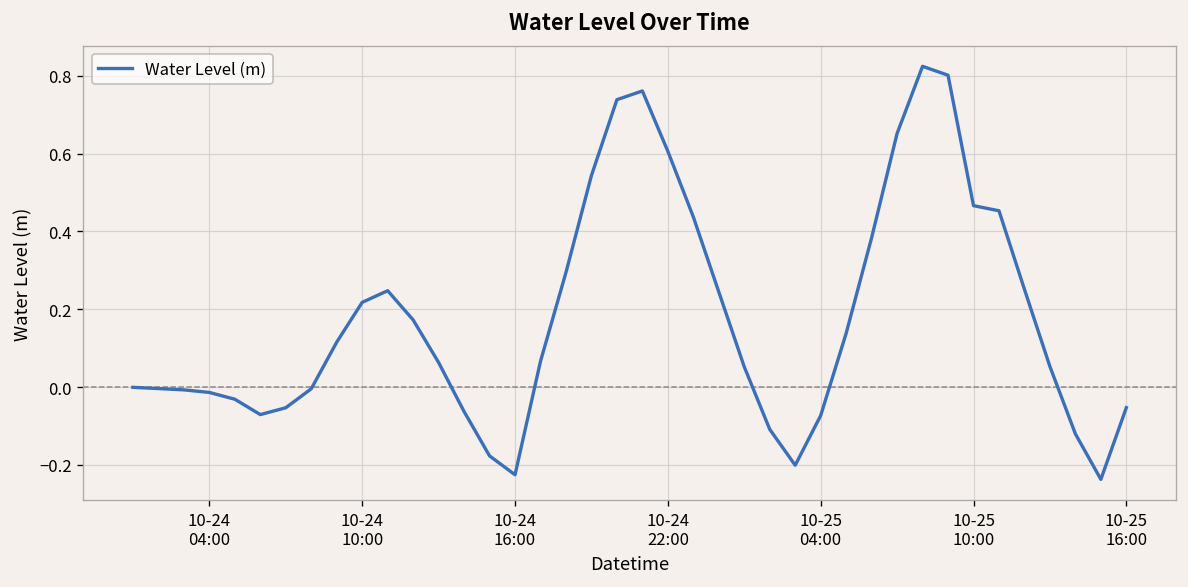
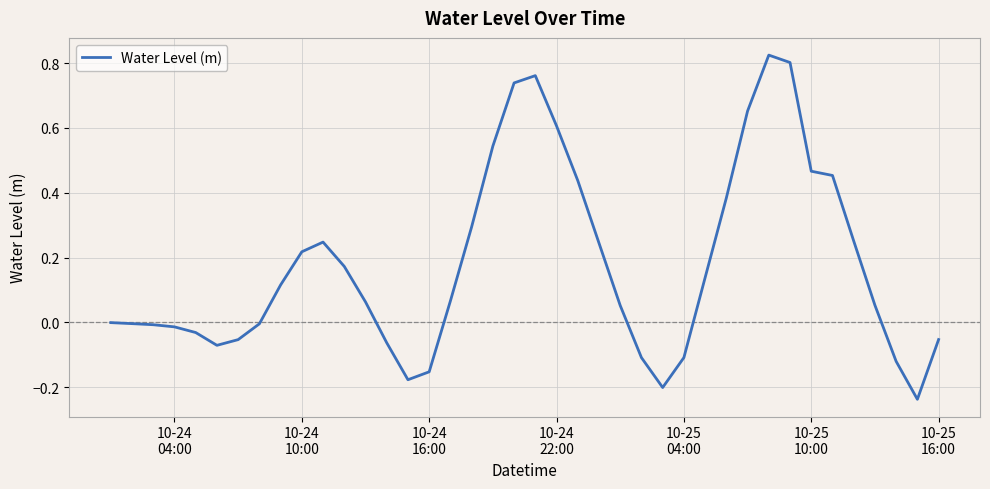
10-24 16:00: -0.23 -> -0.15
10-25 04:00: -0.07 -> -0.11
